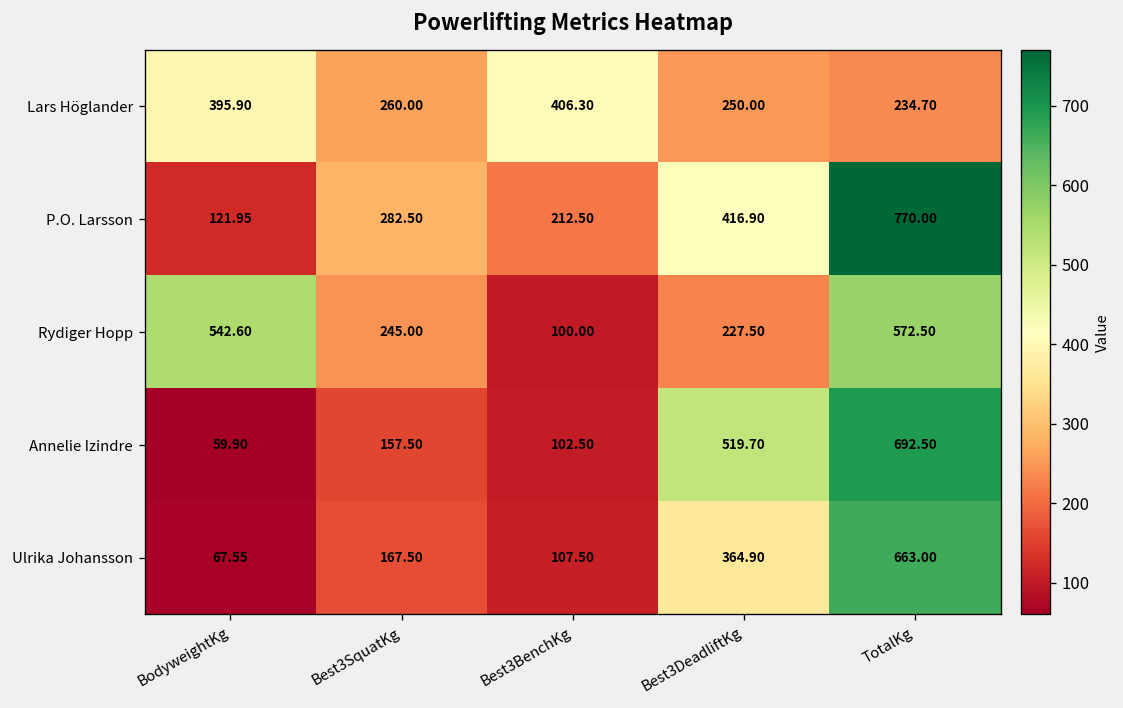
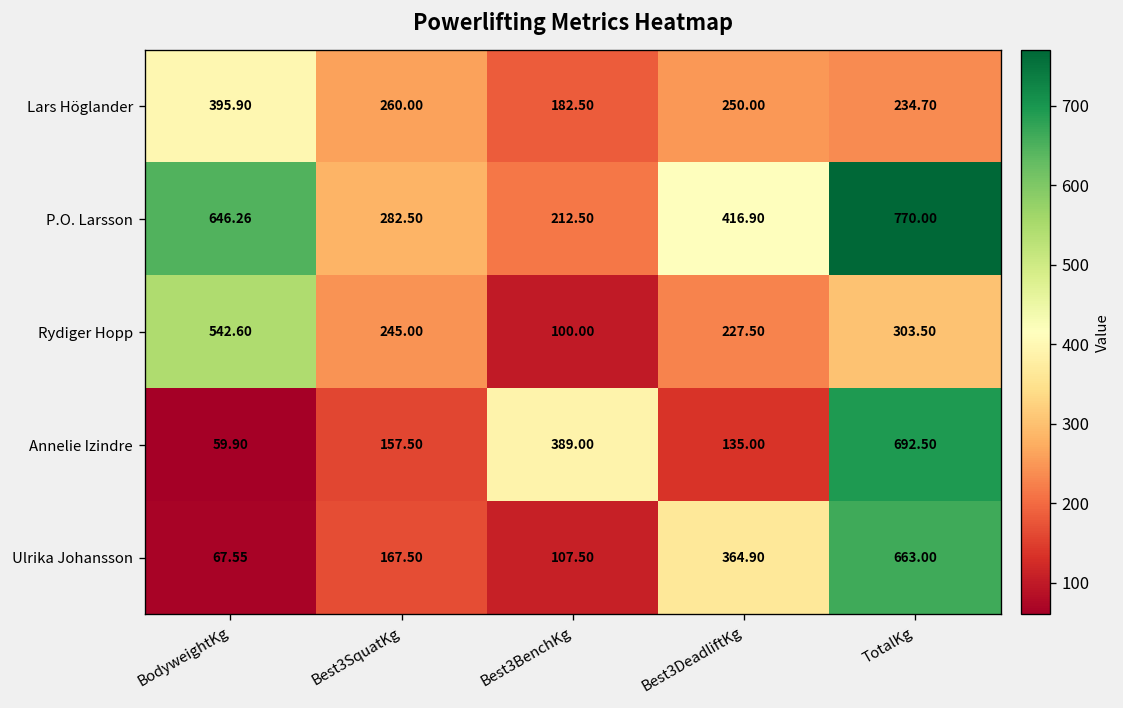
Lars Höglander, Best3BenchKg: 406.30 -> 182.50
P.O. Larsson, BodyweightKg: 121.95 -> 646.26
Rydiger Hopp, TotalKg: 572.50 -> 303.50
Annelie Izindre, Best3BenchKg: 102.50 -> 389.00
Annelie Izindre, Best3DeadliftKg: 519.70 -> 135.00
